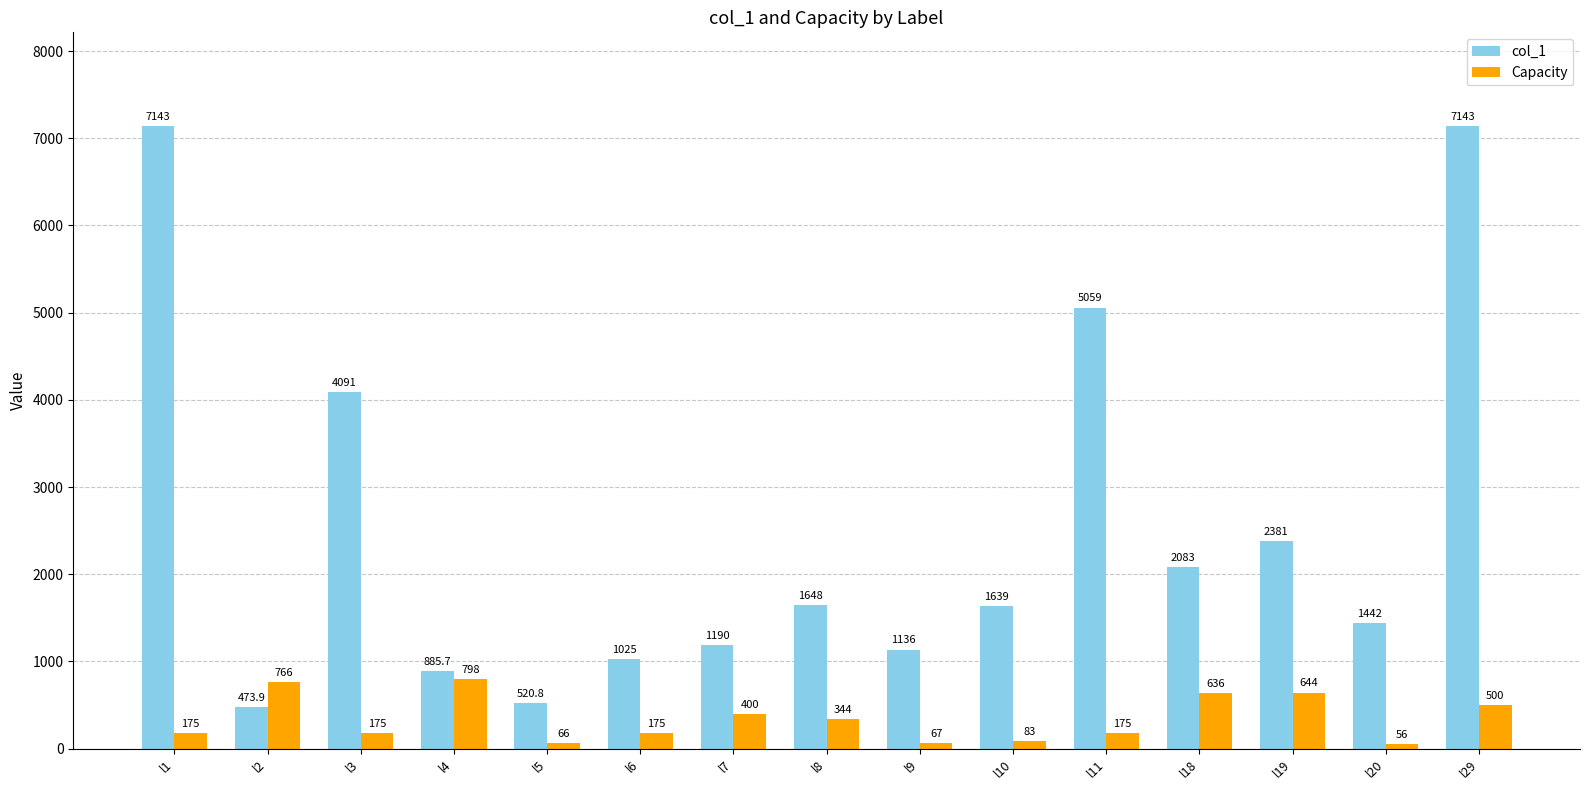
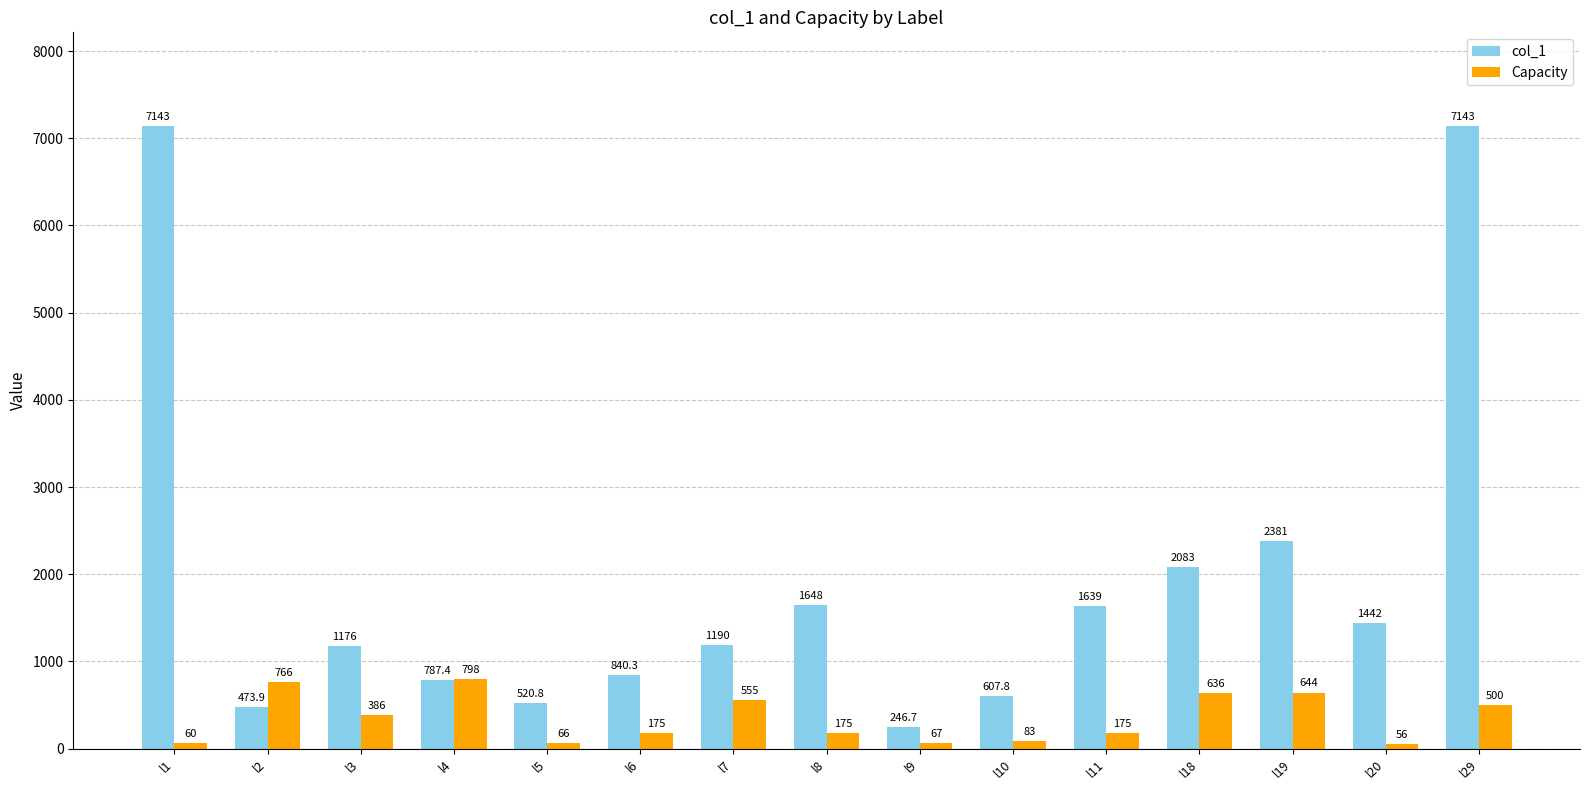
Capacity, l1: 175 -> 60
col_1, l3: 4091 -> 1176
Capacity, l3: 175 -> 386
col_1, l4: 885.7 -> 787.4
col_1, l6: 1025 -> 840.3
Capacity, l7: 400 -> 555
Capacity, l8: 344 -> 175
col_1, l9: 1136 -> 246.7
col_1, l10: 1639 -> 607.8
col_1, l11: 5059 -> 1639
